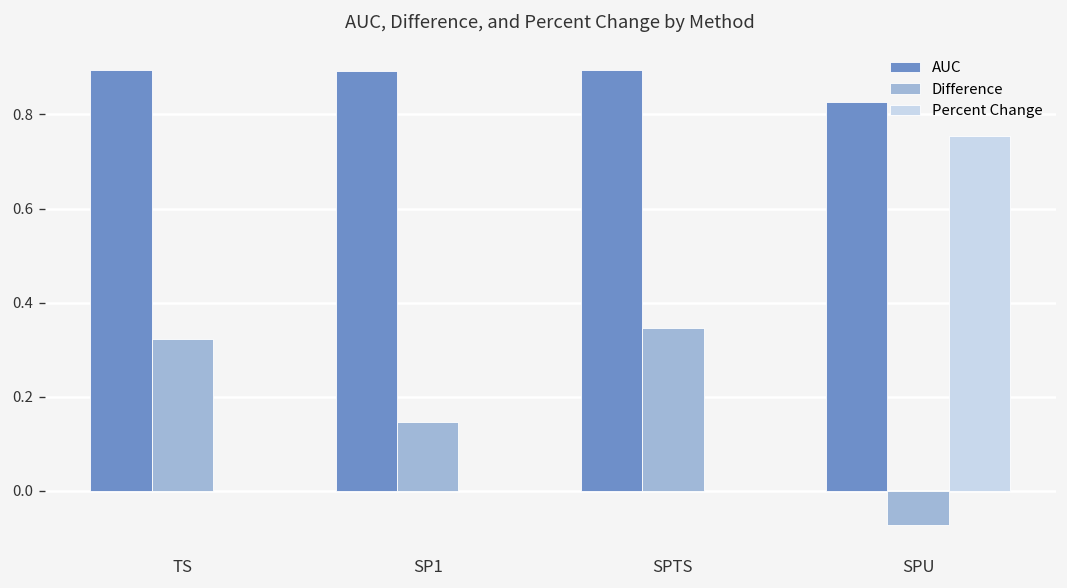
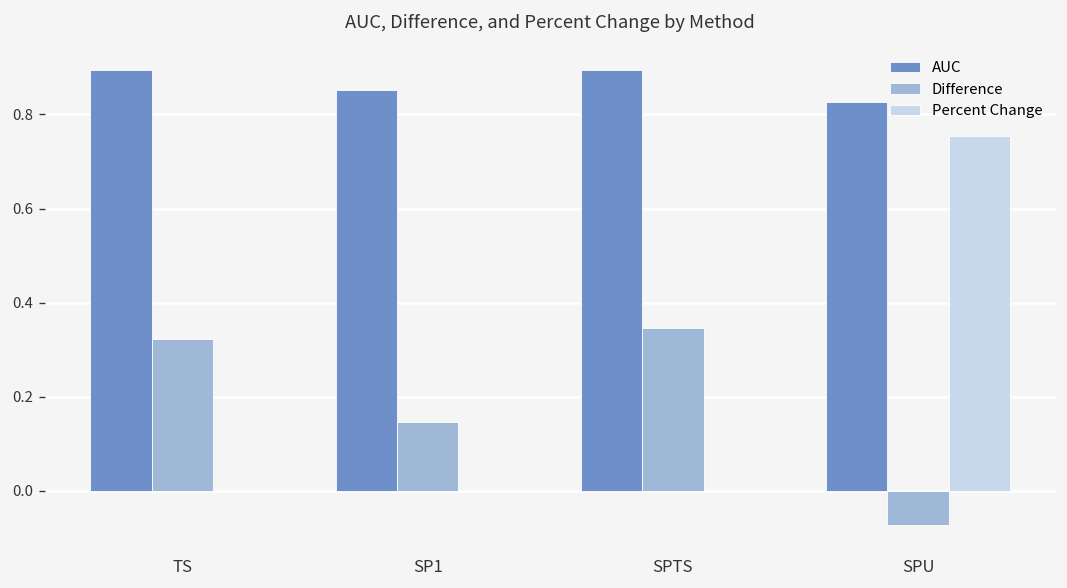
AUC, SP1: 0.89 -> 0.85
